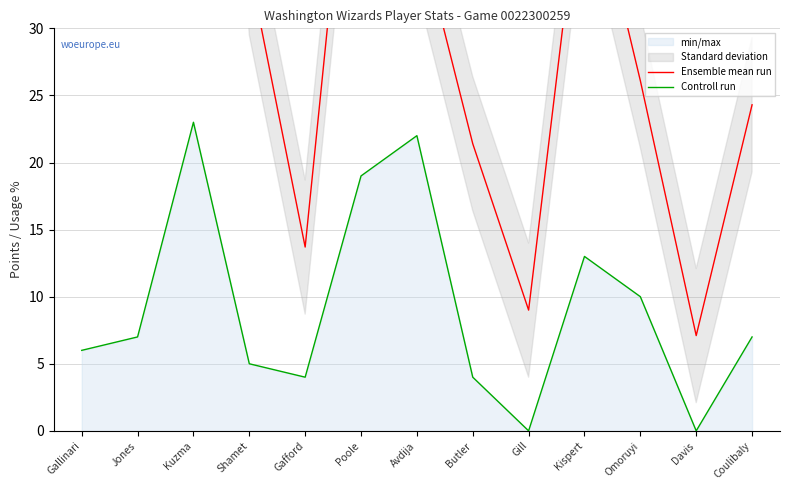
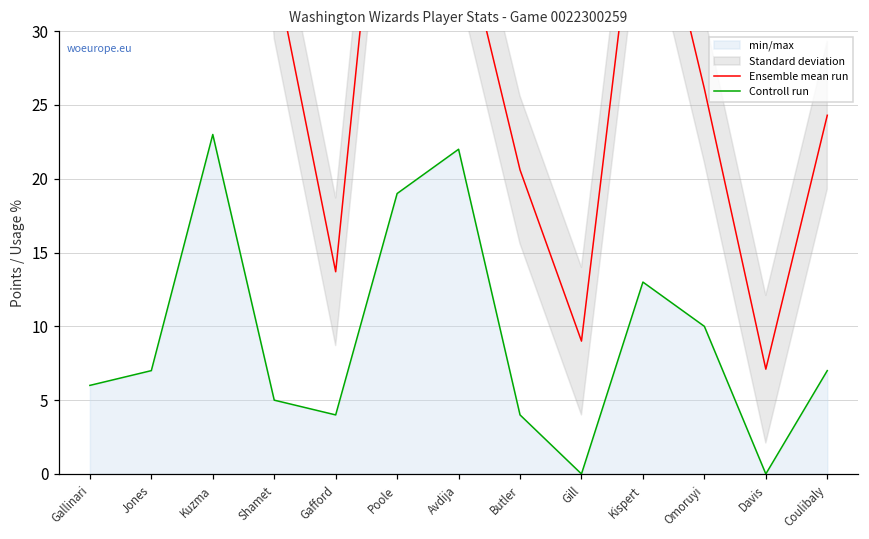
Ensemble mean run, Butler: 21.4 -> 20.6
